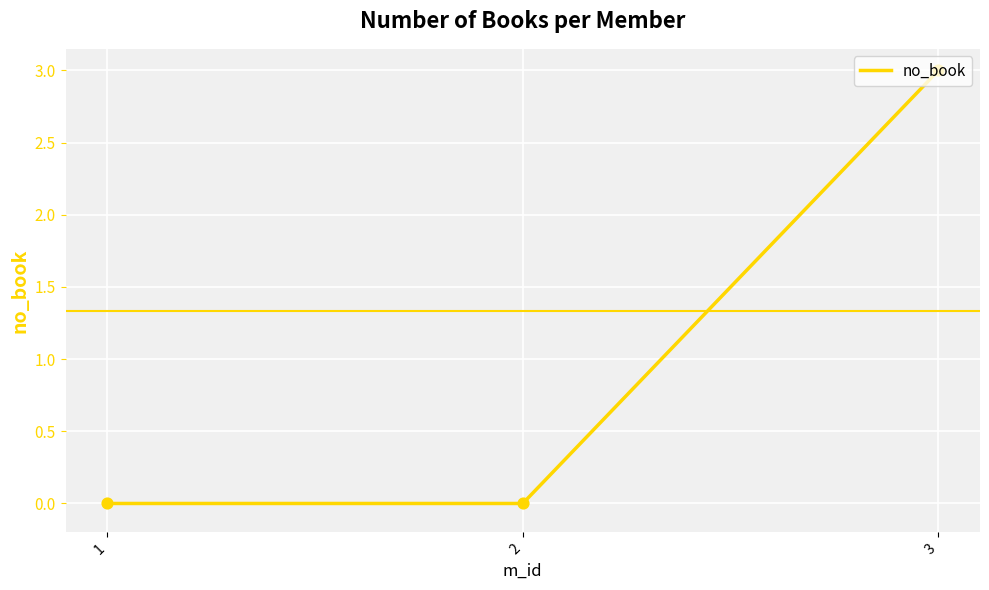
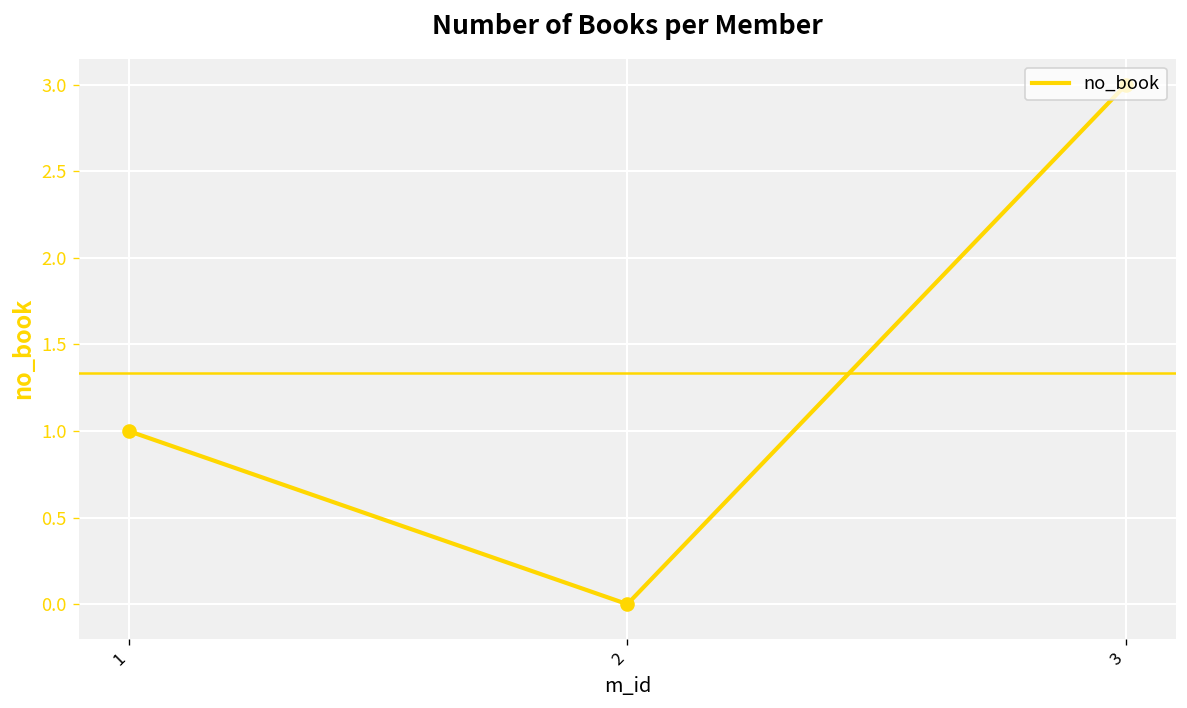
1: 0 -> 1
